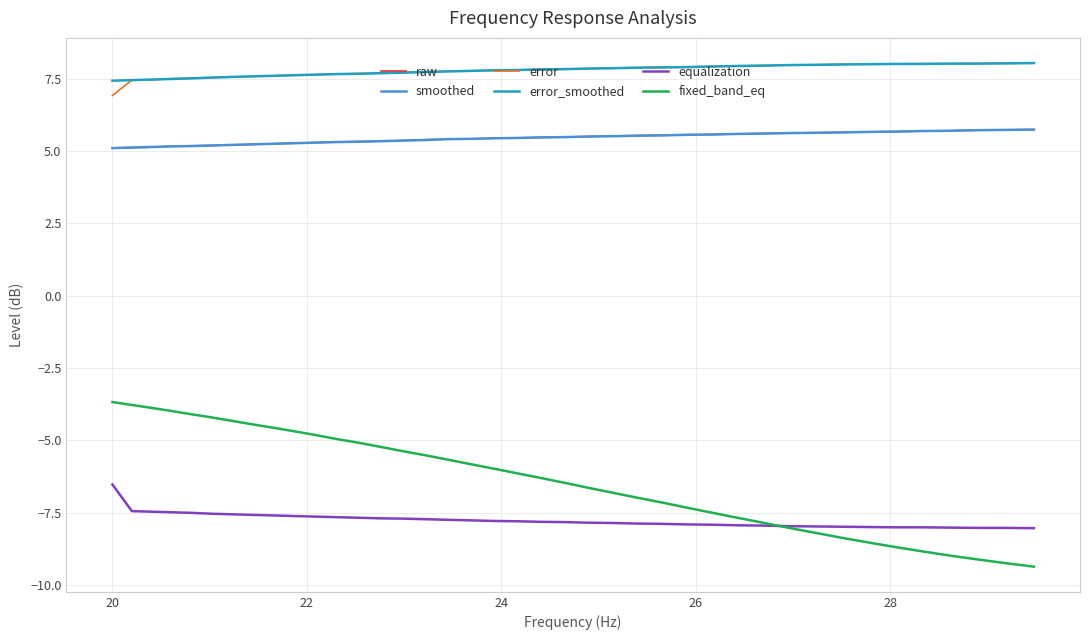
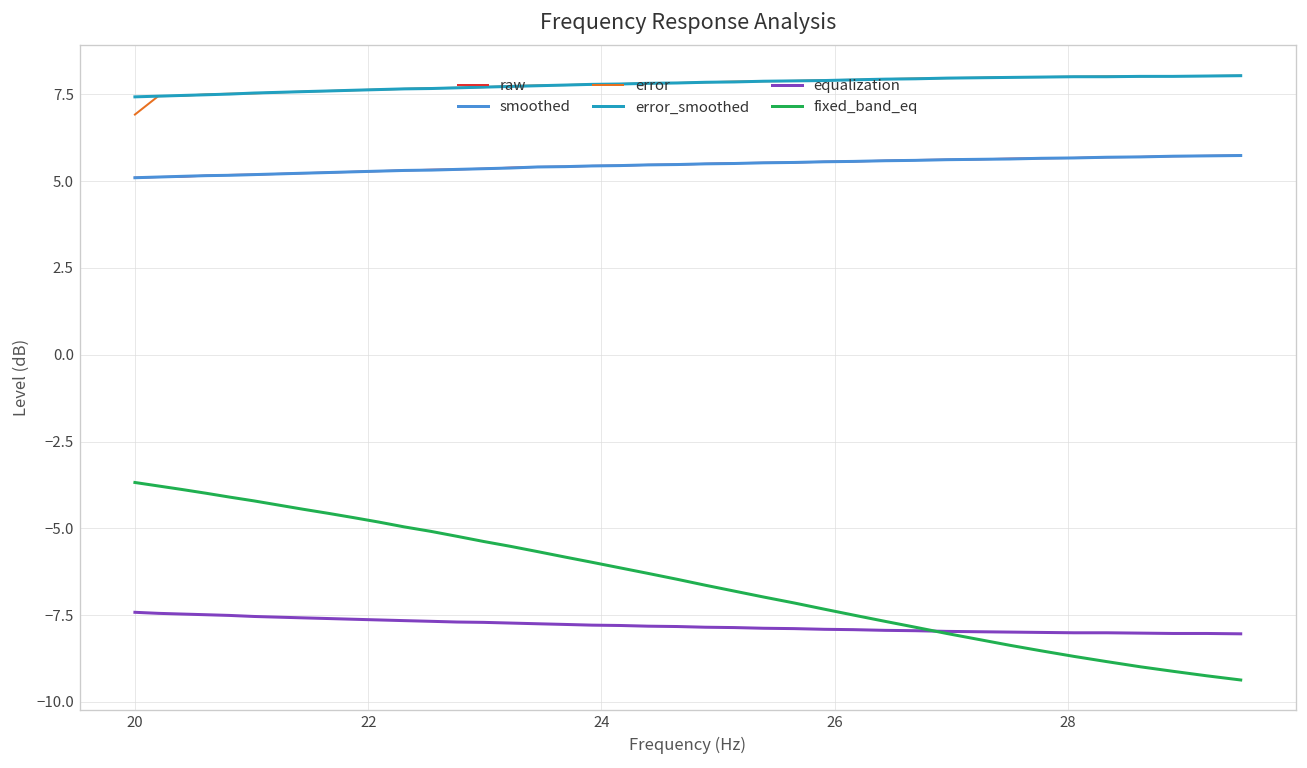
equalization, 20: -6.5 -> -7.4
